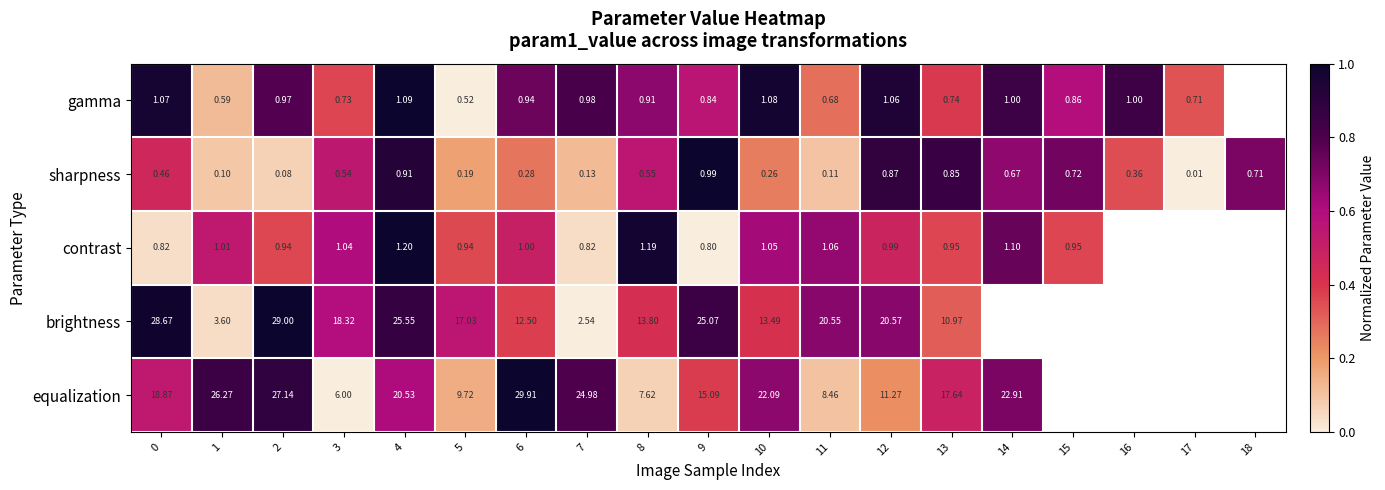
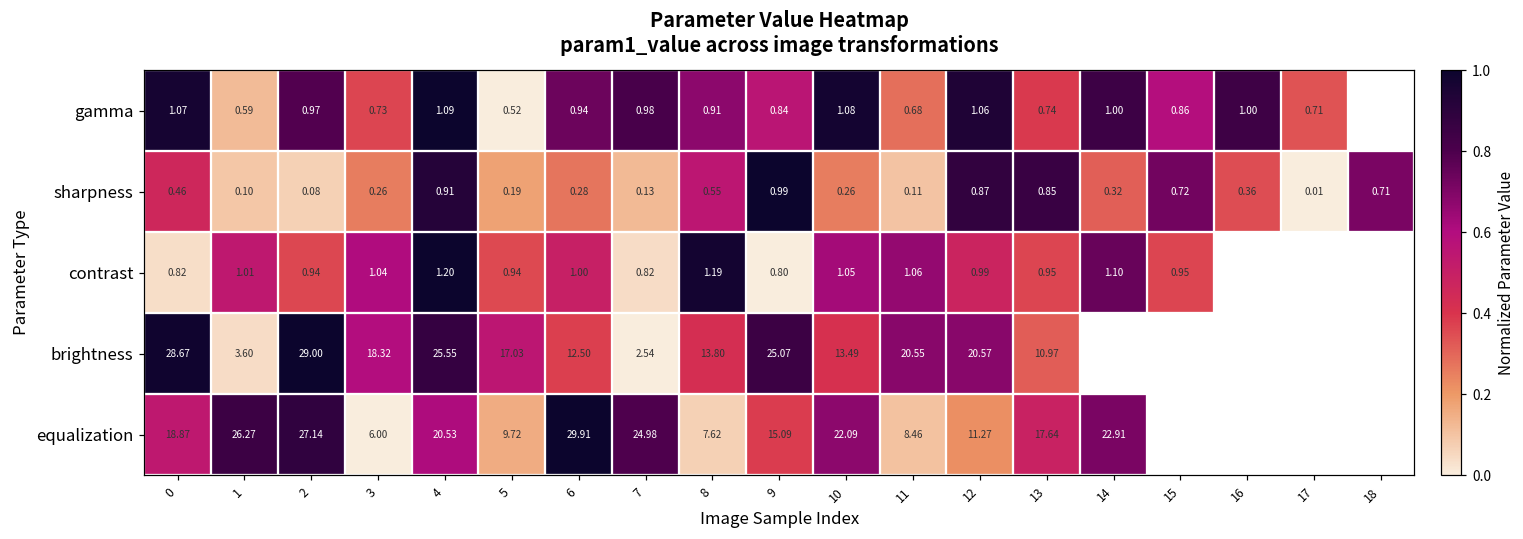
sharpness, 3: 0.54 -> 0.26
sharpness, 14: 0.67 -> 0.32
